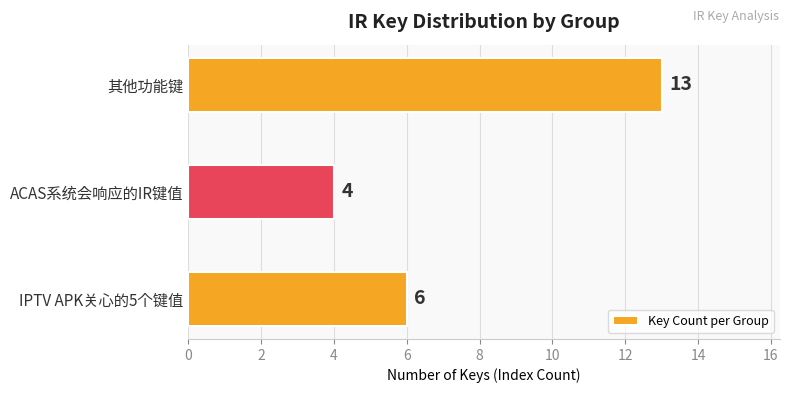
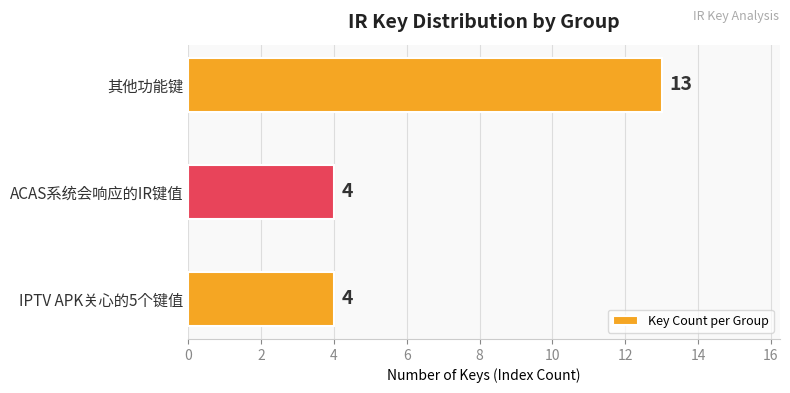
IPTV APK关心的5个键值: 6 -> 4
